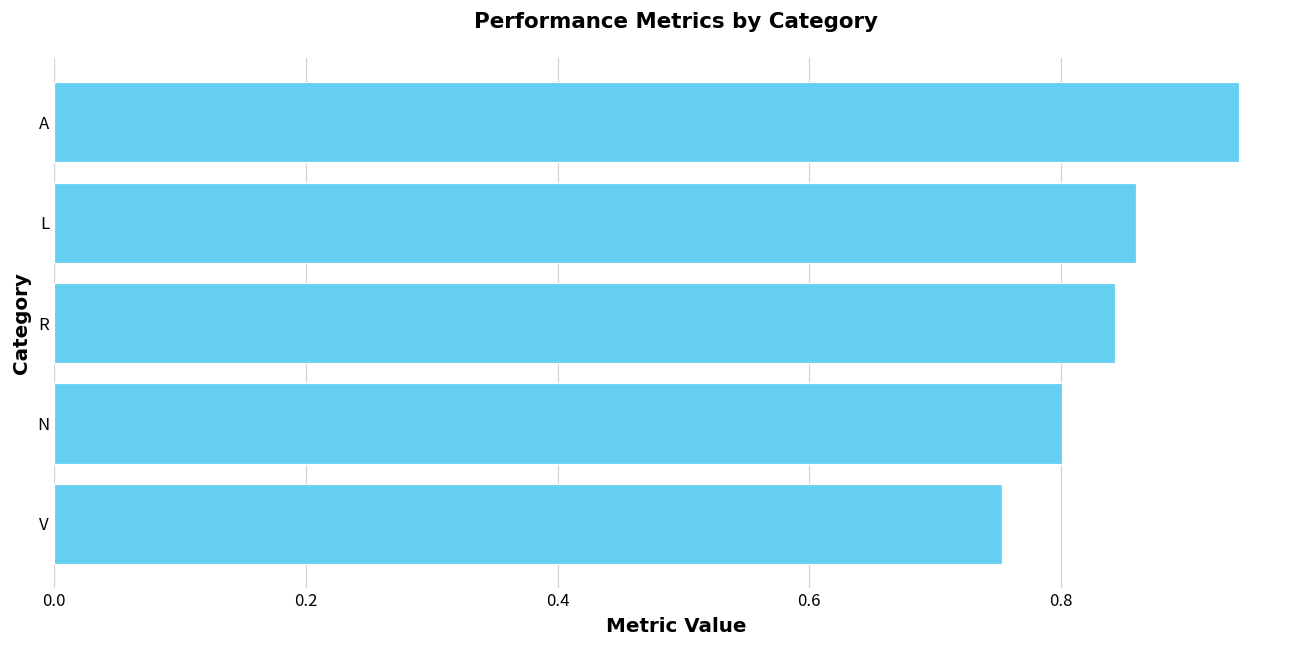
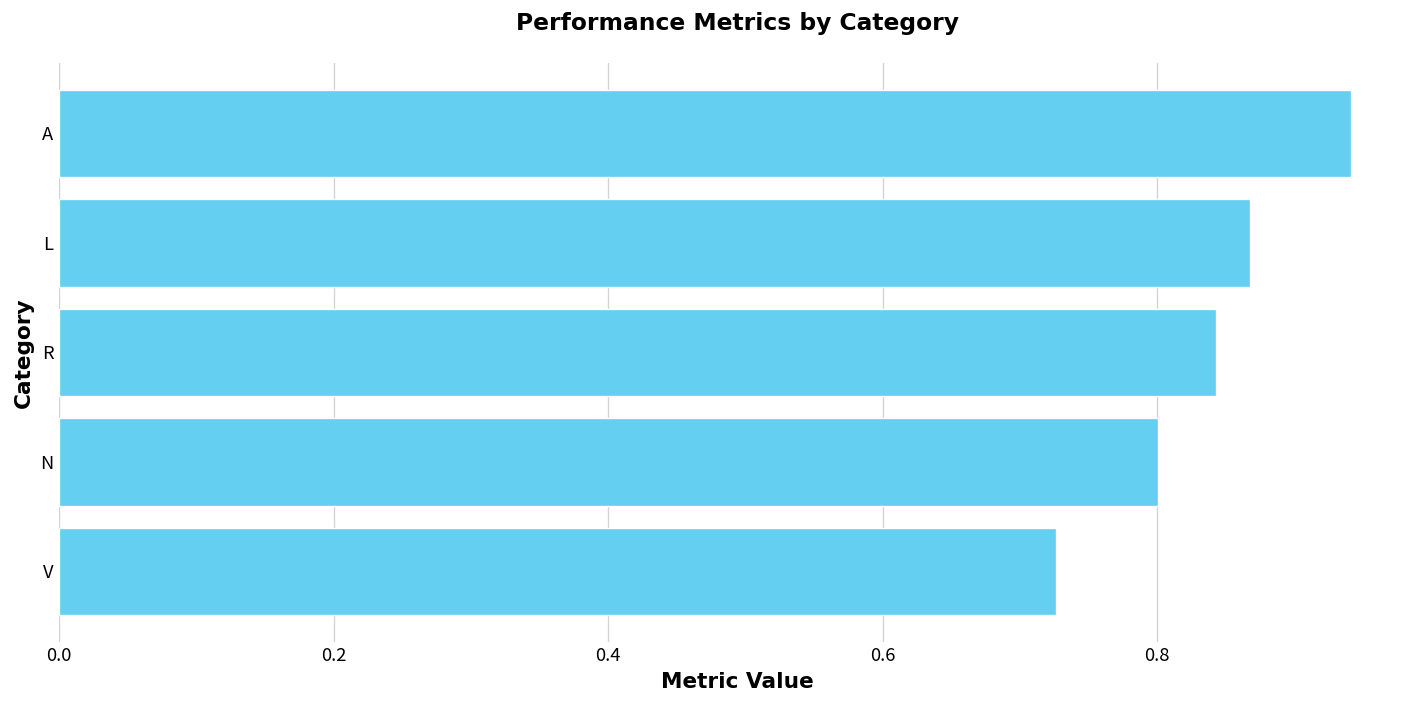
L: 0.860 -> 0.867
V: 0.754 -> 0.726
